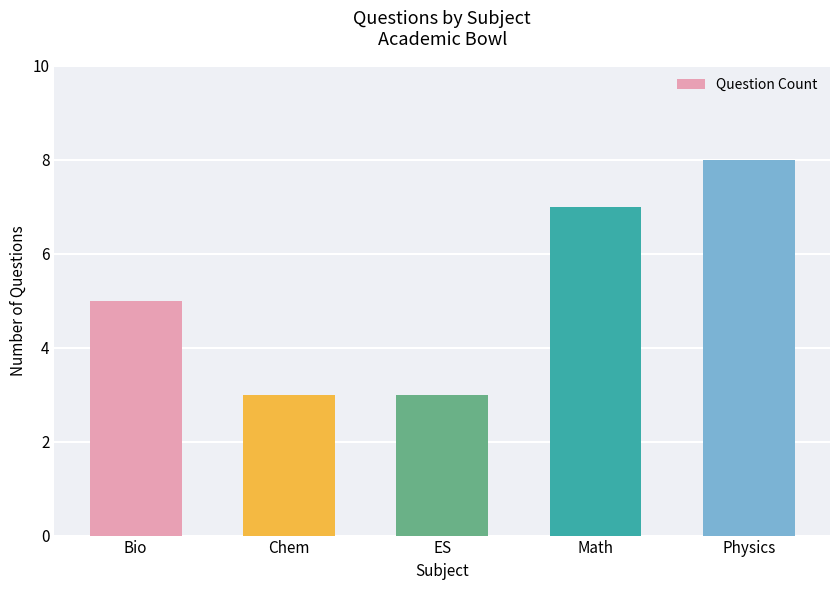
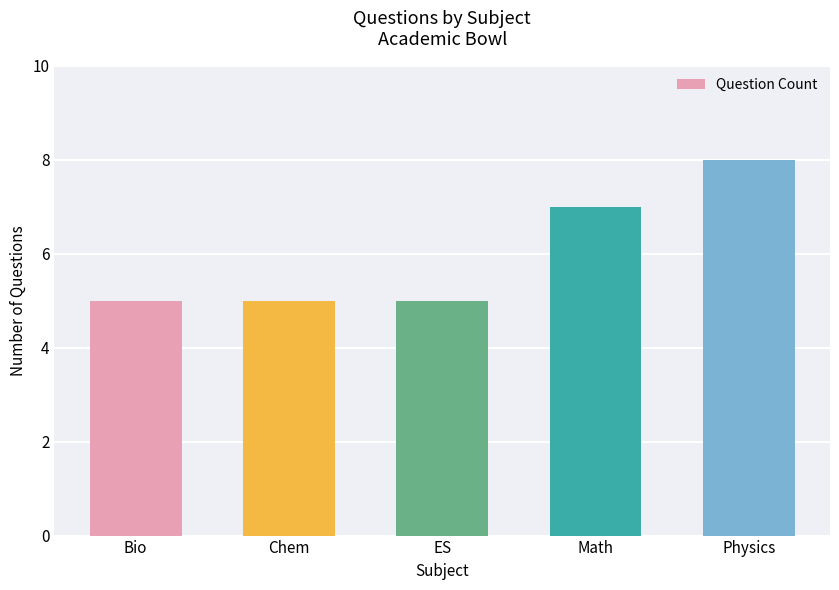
Chem: 3 -> 5
ES: 3 -> 5
